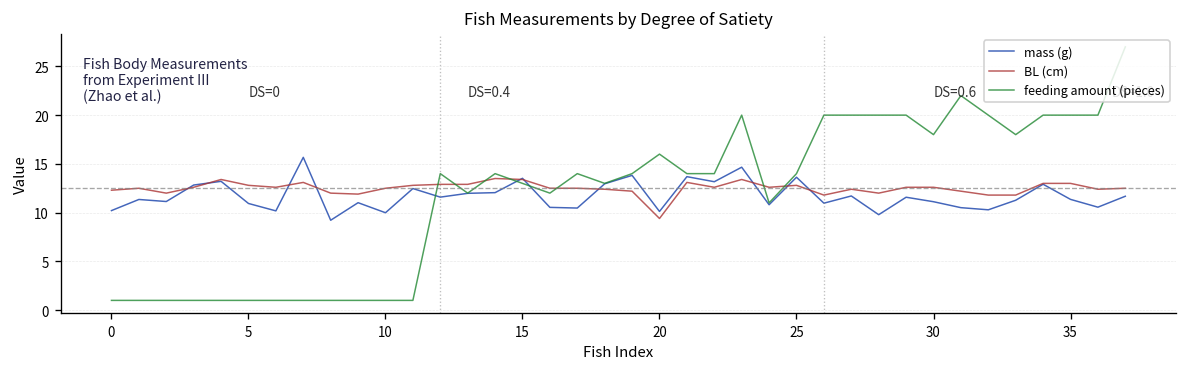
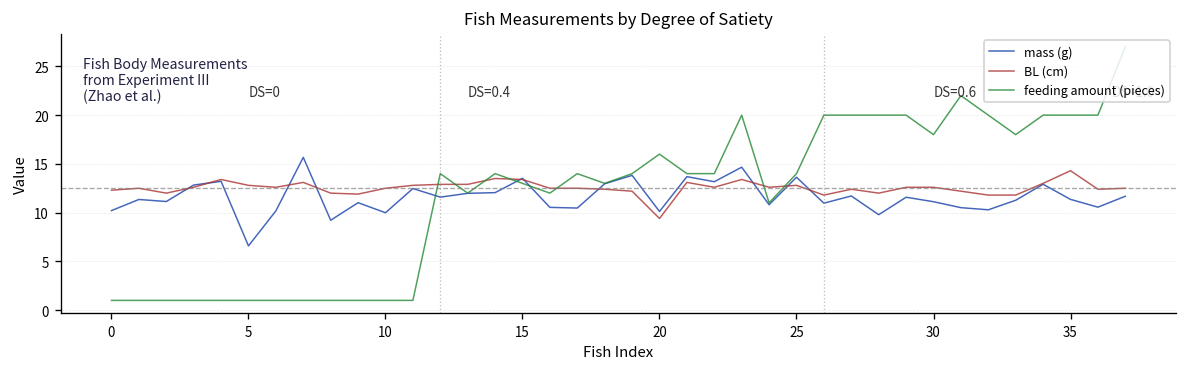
mass (g), 5: 11 -> 7
BL (cm), 35: 13 -> 14
